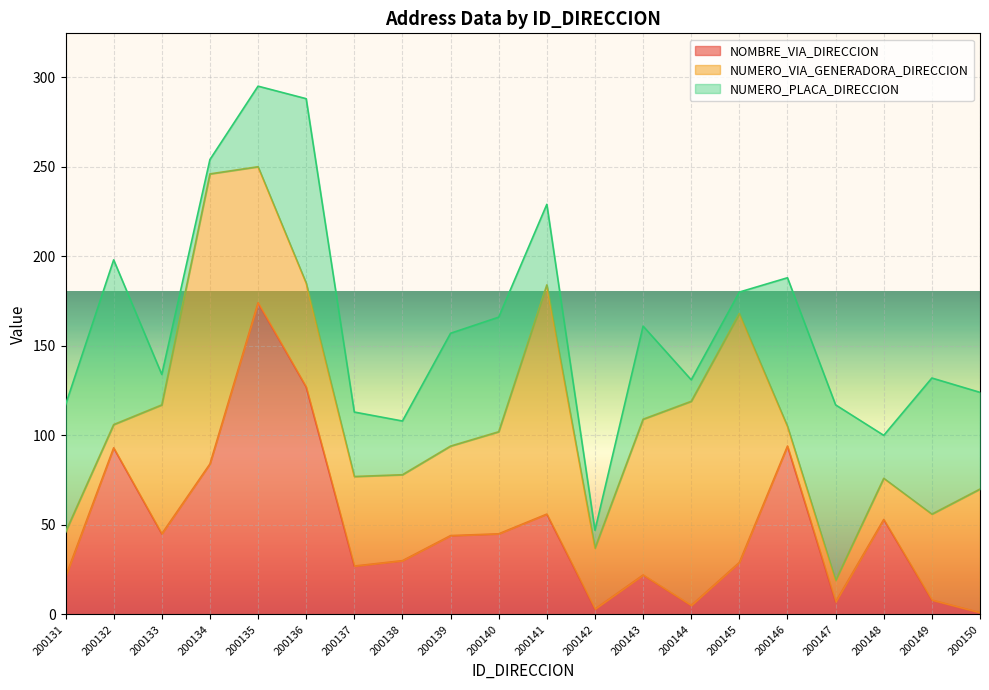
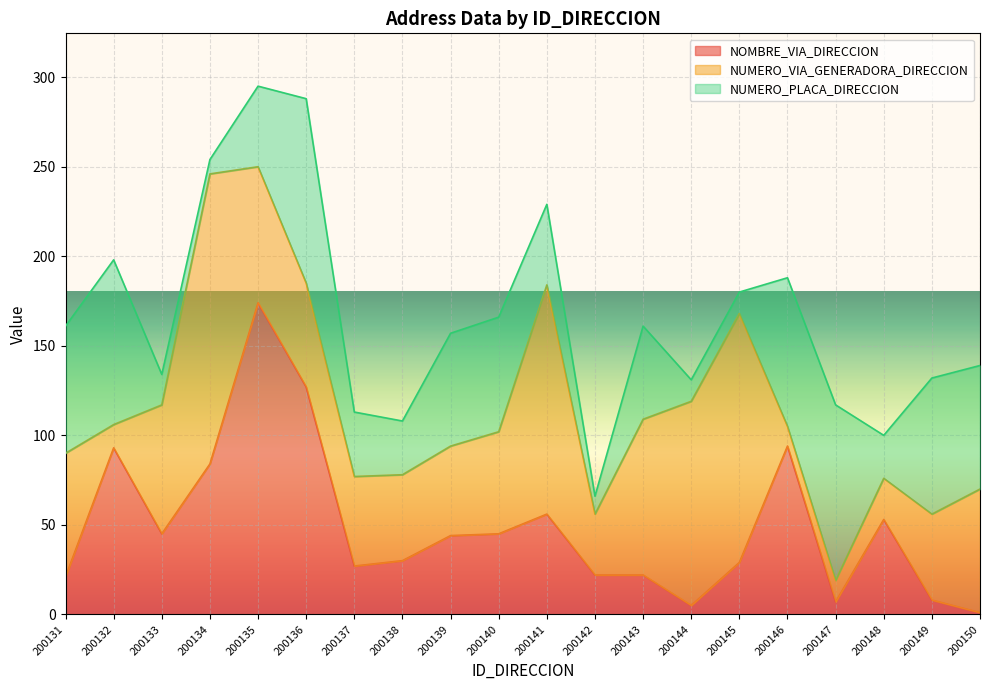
NUMERO_VIA_GENERADORA_DIRECCION, 200131: 25 -> 69
NOMBRE_VIA_DIRECCION, 200142: 3 -> 22
NUMERO_PLACA_DIRECCION, 200150: 54 -> 69
